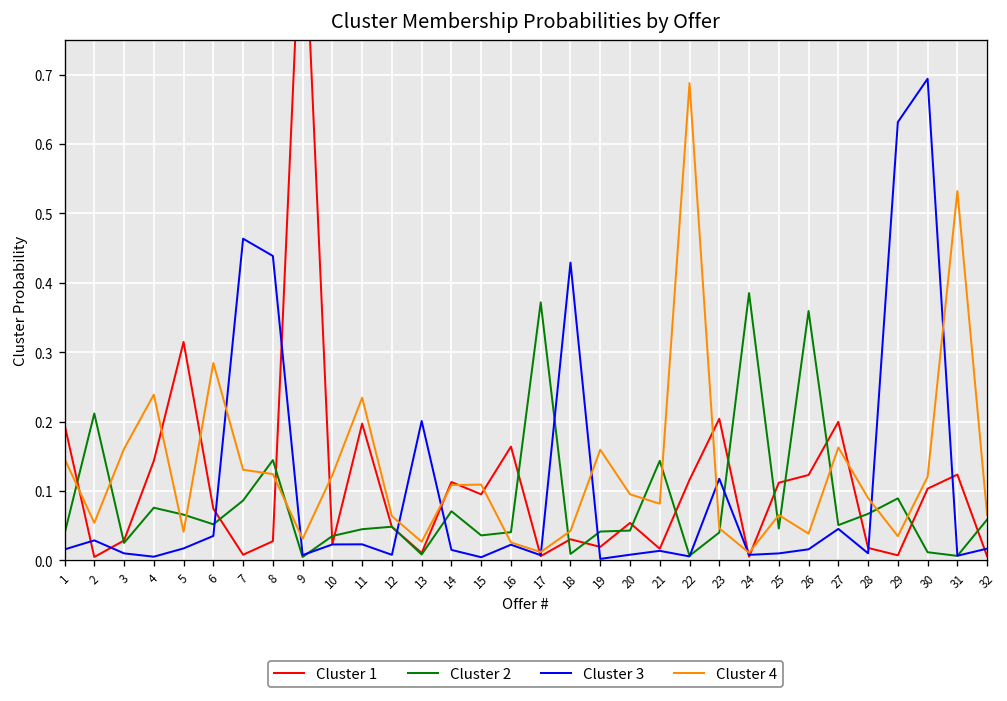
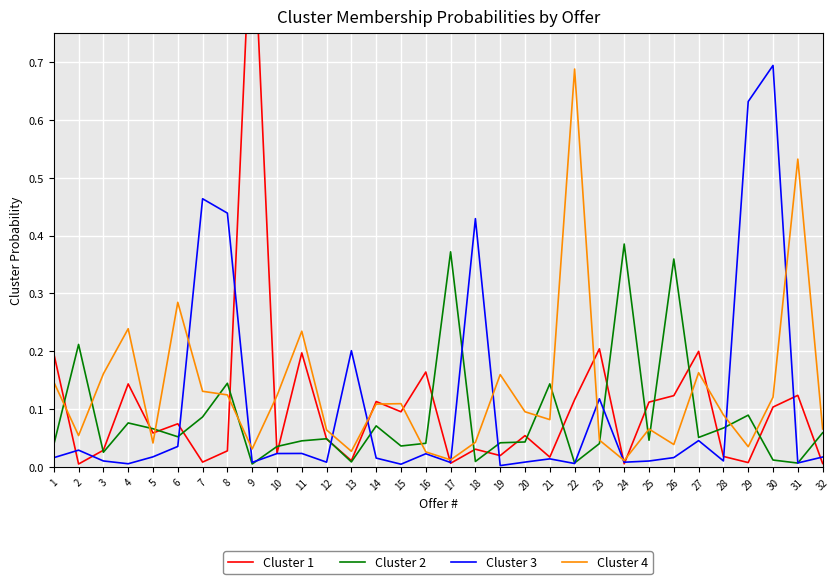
Cluster 1, 5: 0.31 -> 0.06
